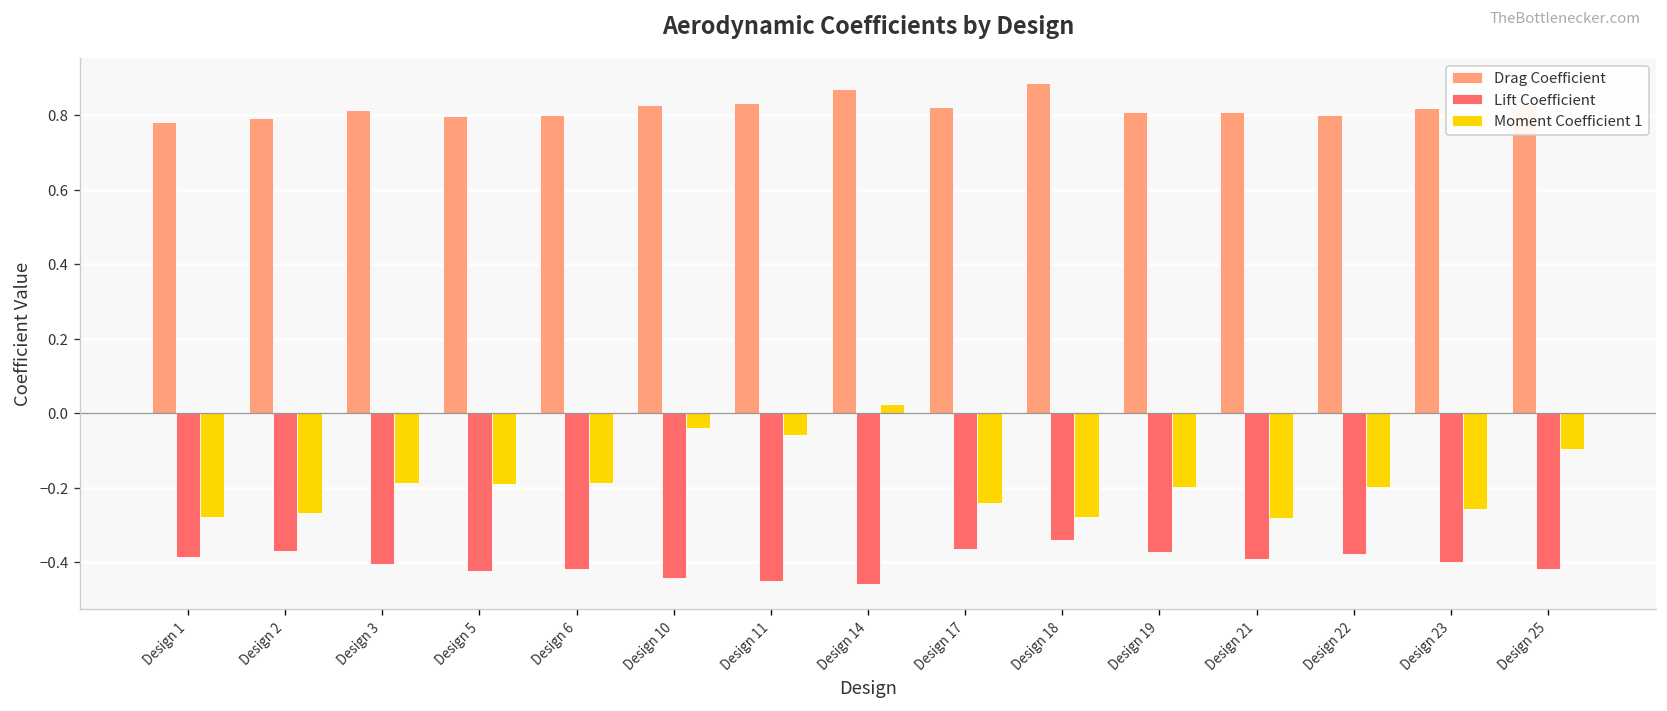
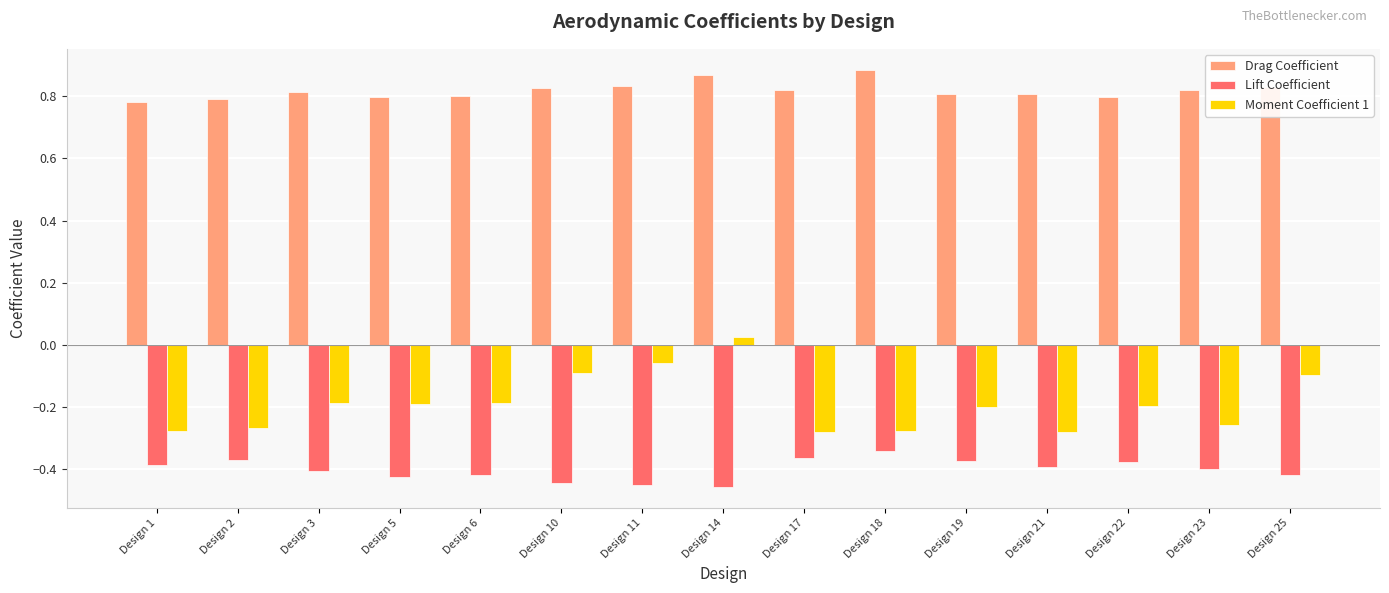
Moment Coefficient 1, Design 10: -0.04 -> -0.09
Moment Coefficient 1, Design 17: -0.24 -> -0.28
